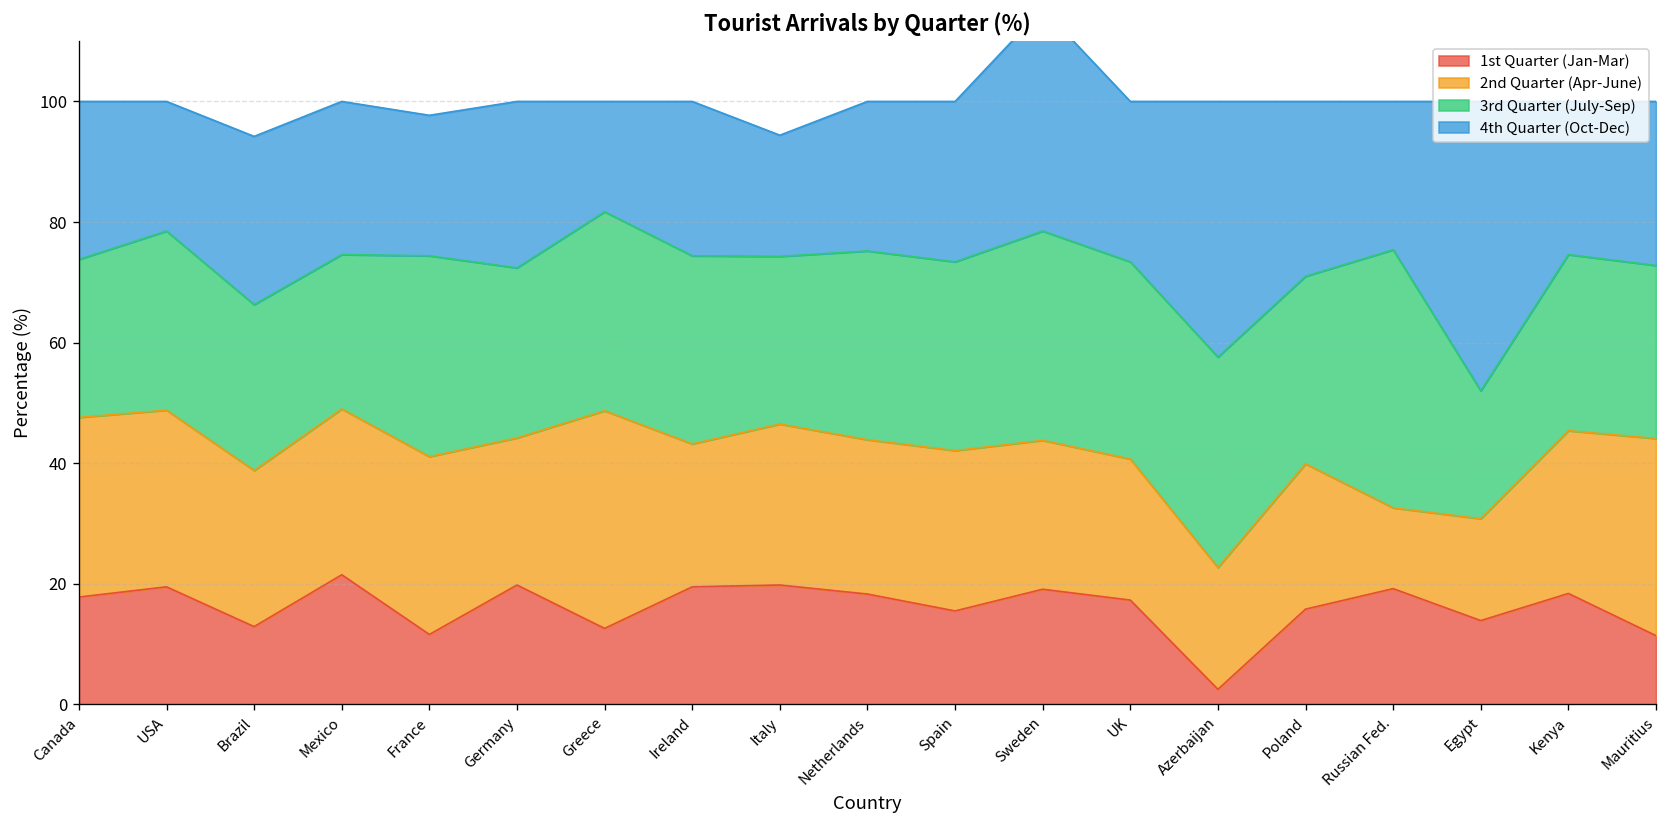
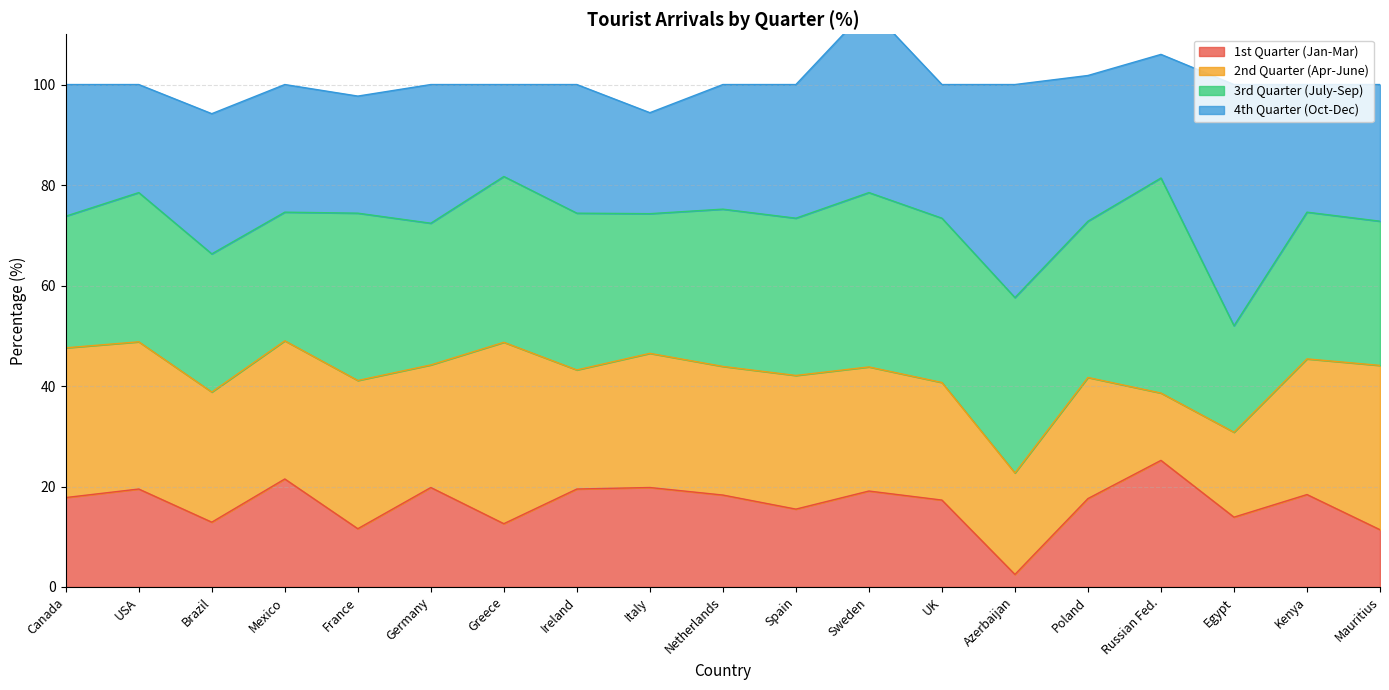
1st Quarter (Jan-Mar), Poland: 16 -> 18
1st Quarter (Jan-Mar), Russian Fed.: 19 -> 25
